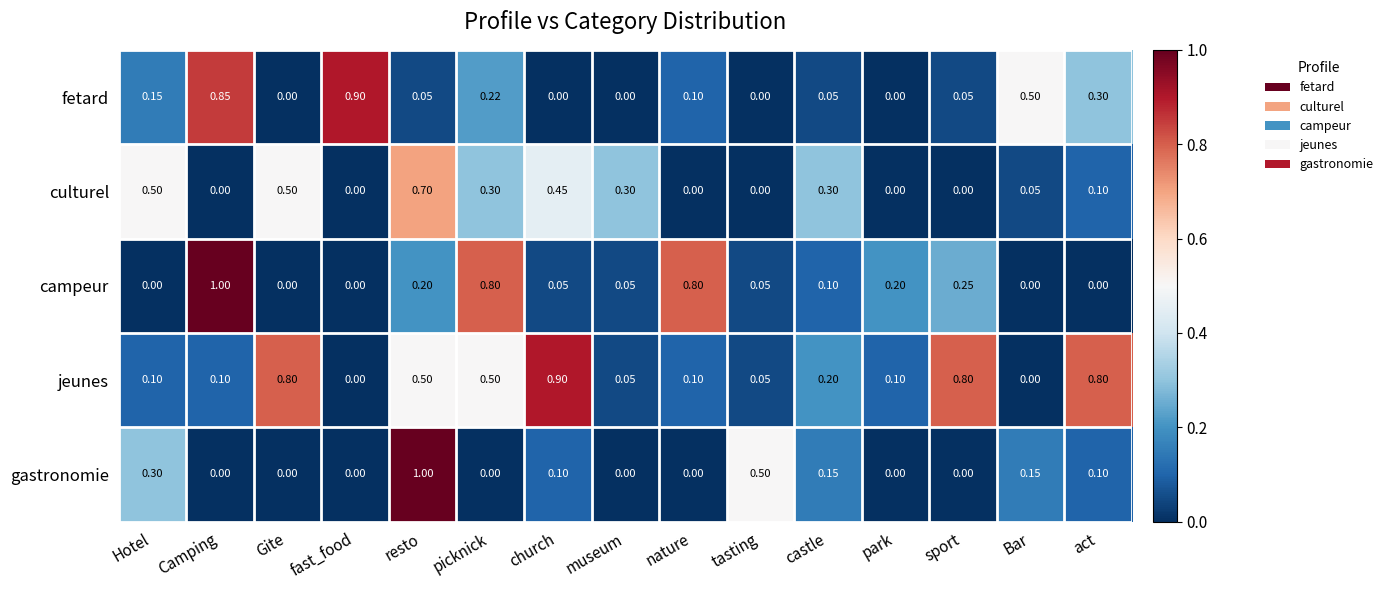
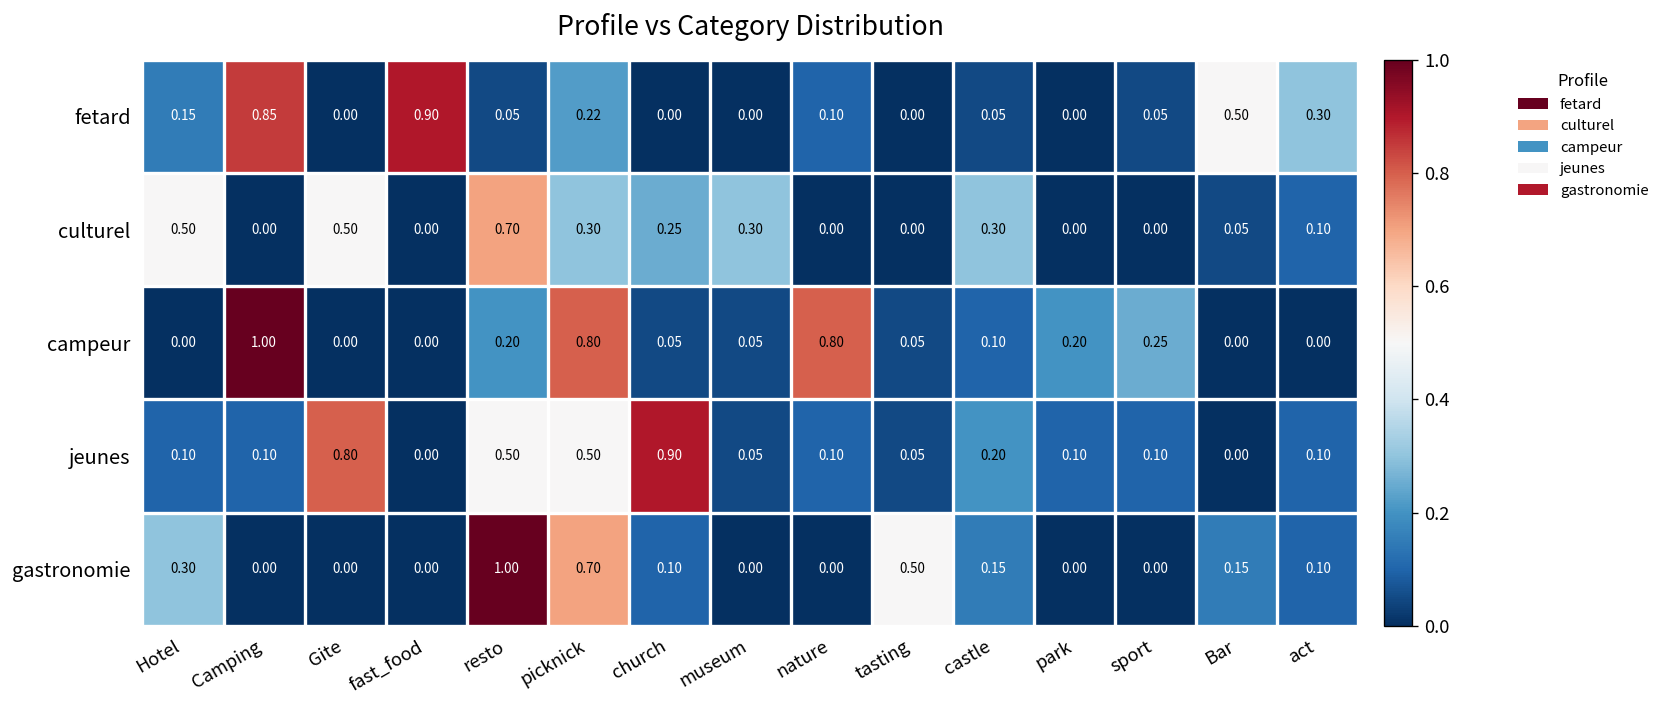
culturel, church: 0.45 -> 0.25
jeunes, sport: 0.80 -> 0.10
jeunes, act: 0.80 -> 0.10
gastronomie, picknick: 0.00 -> 0.70
